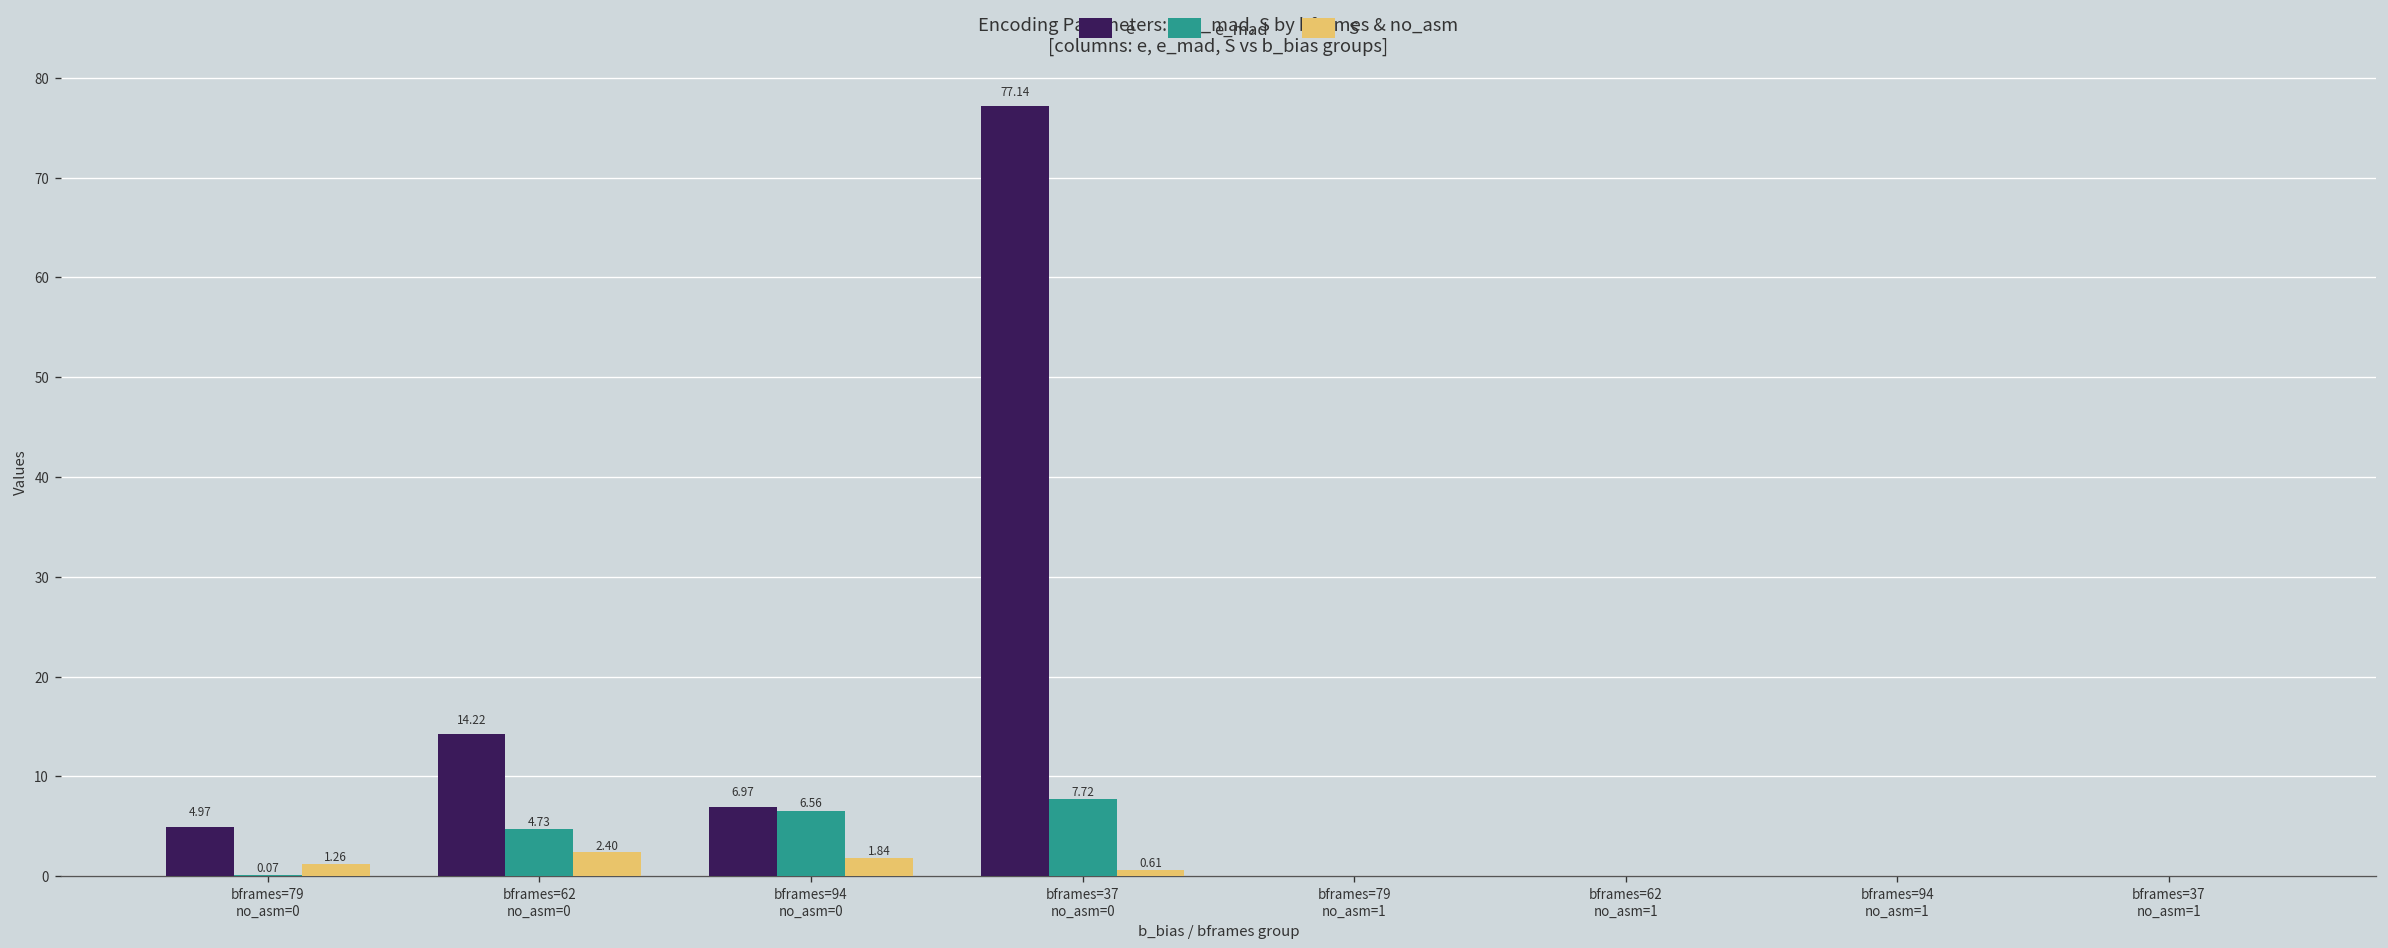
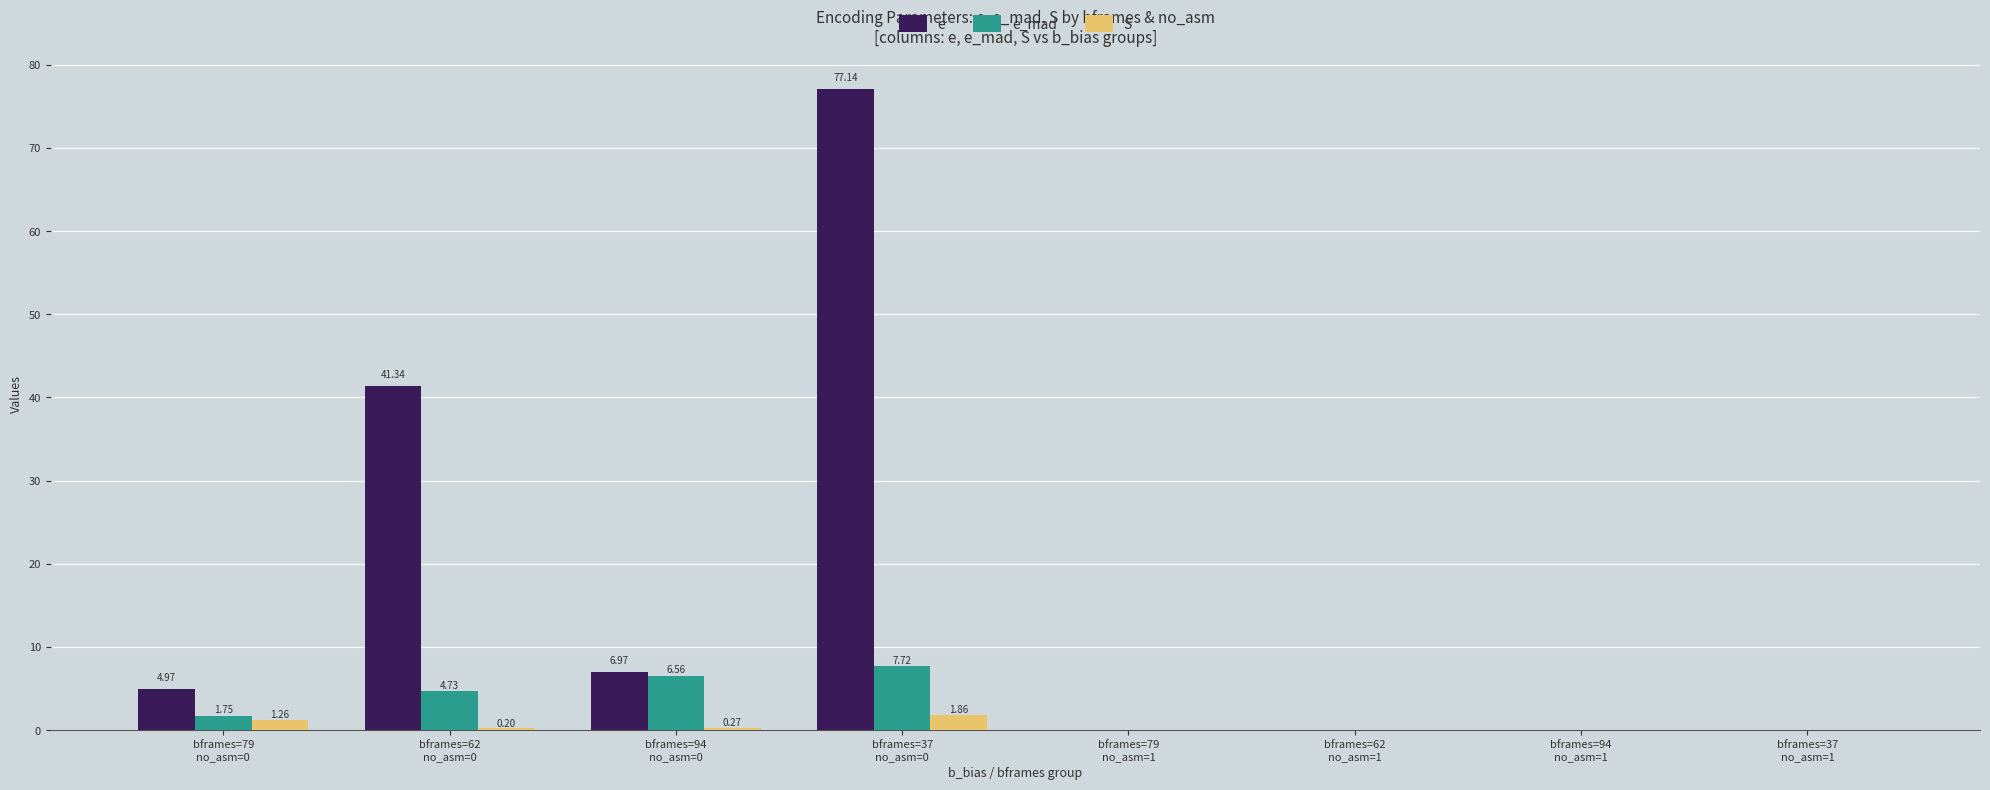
e_mad, bframes=79 no_asm=0: 0.07 -> 1.75
e, bframes=62 no_asm=0: 14.22 -> 41.34
S, bframes=62 no_asm=0: 2.40 -> 0.20
S, bframes=94 no_asm=0: 1.84 -> 0.27
S, bframes=37 no_asm=0: 0.61 -> 1.86
